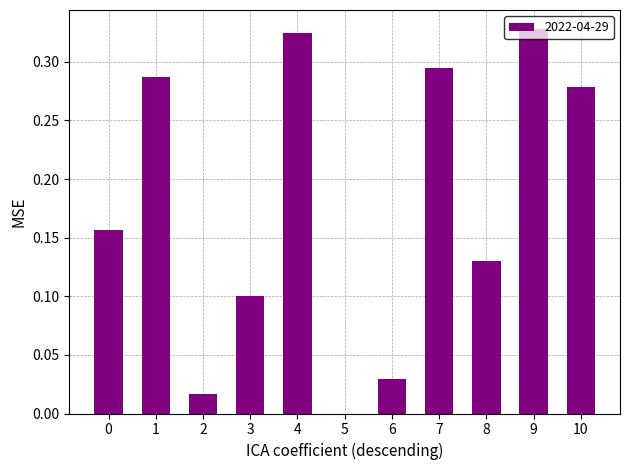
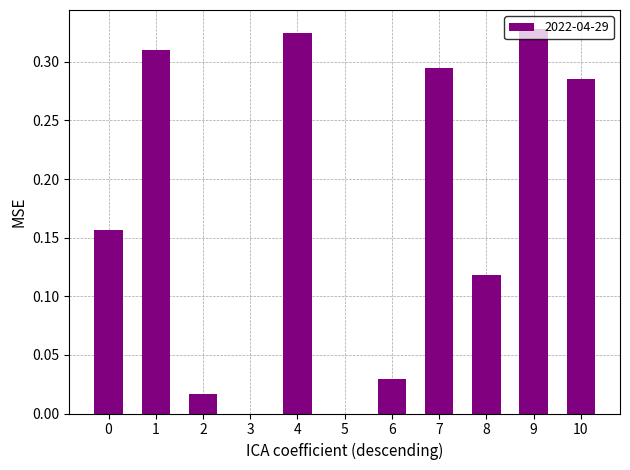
1: 0.287 -> 0.310
3: 0.1 -> 0.0
8: 0.130 -> 0.119
10: 0.279 -> 0.286
